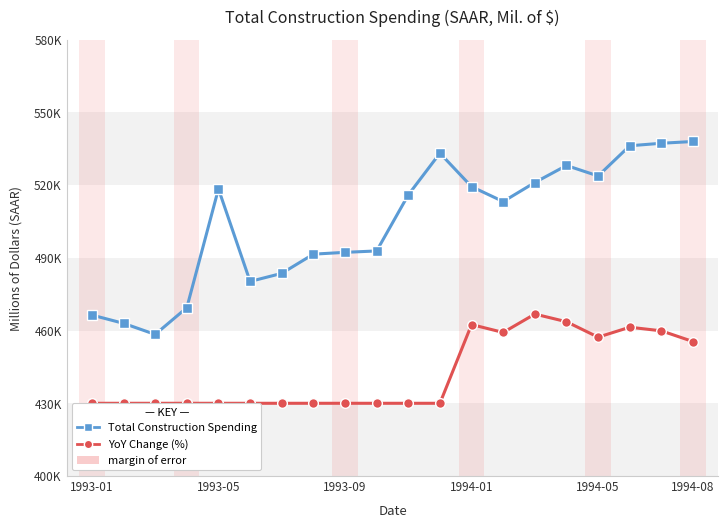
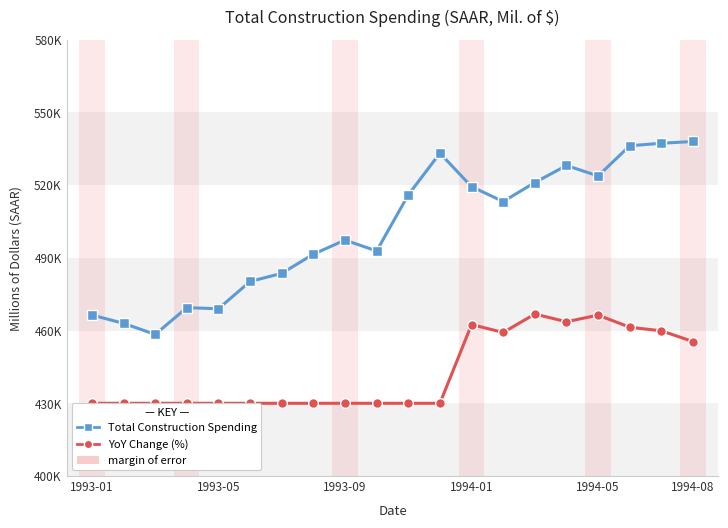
Total Construction Spending, 1993-05: 518000 -> 469000
Total Construction Spending, 1993-09: 492000 -> 497000
YoY Change (%), 1994-05: 457000 -> 466000
